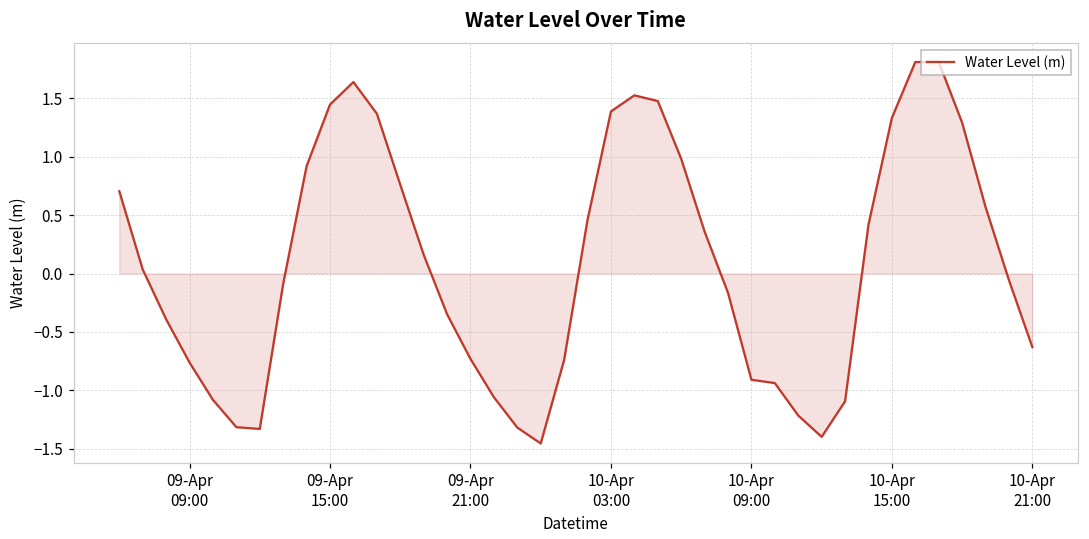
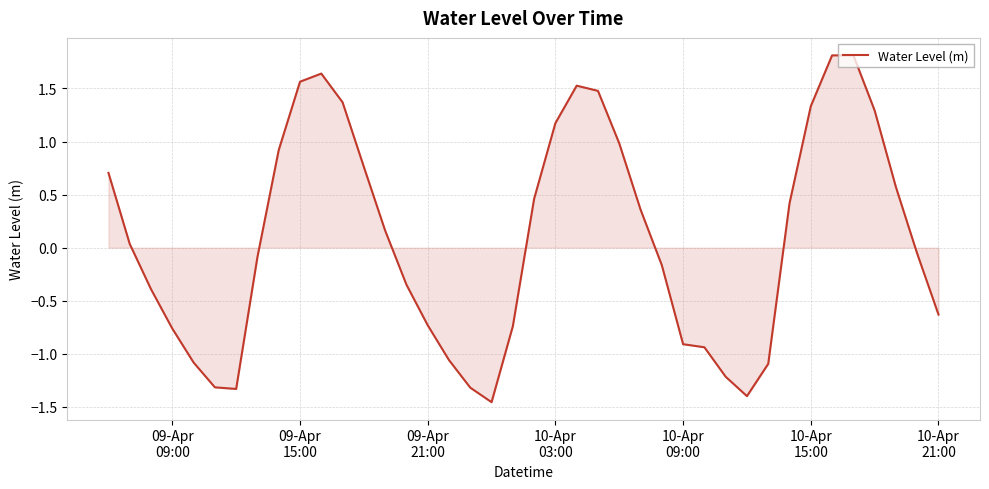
Water Level (m), 09-Apr 15:00: 1.45 -> 1.56
Water Level (m), 10-Apr 03:00: 1.39 -> 1.17
